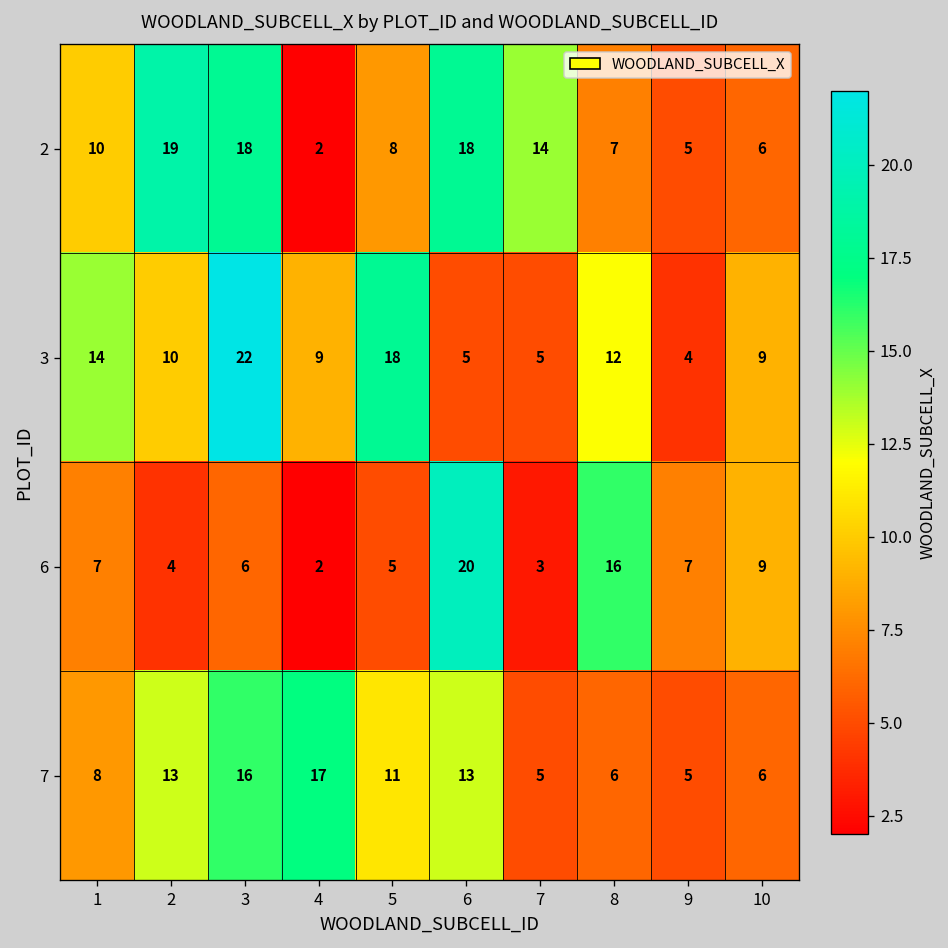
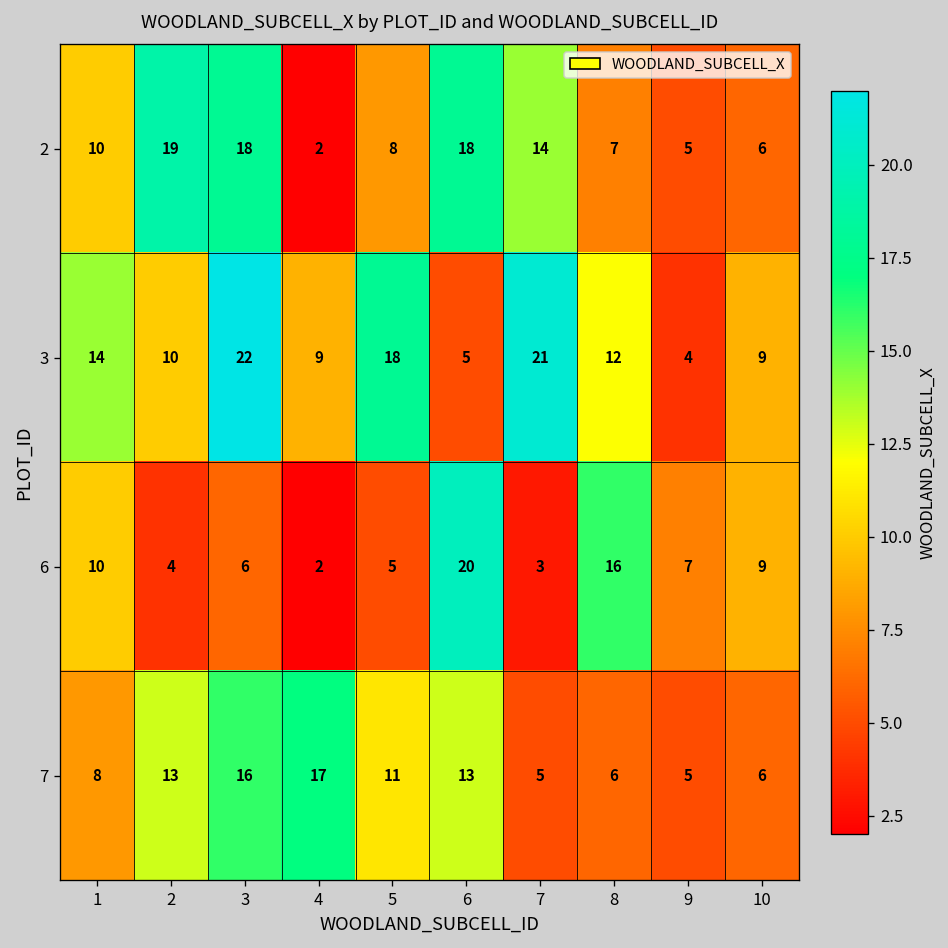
3, 7: 5 -> 21
6, 1: 7 -> 10
